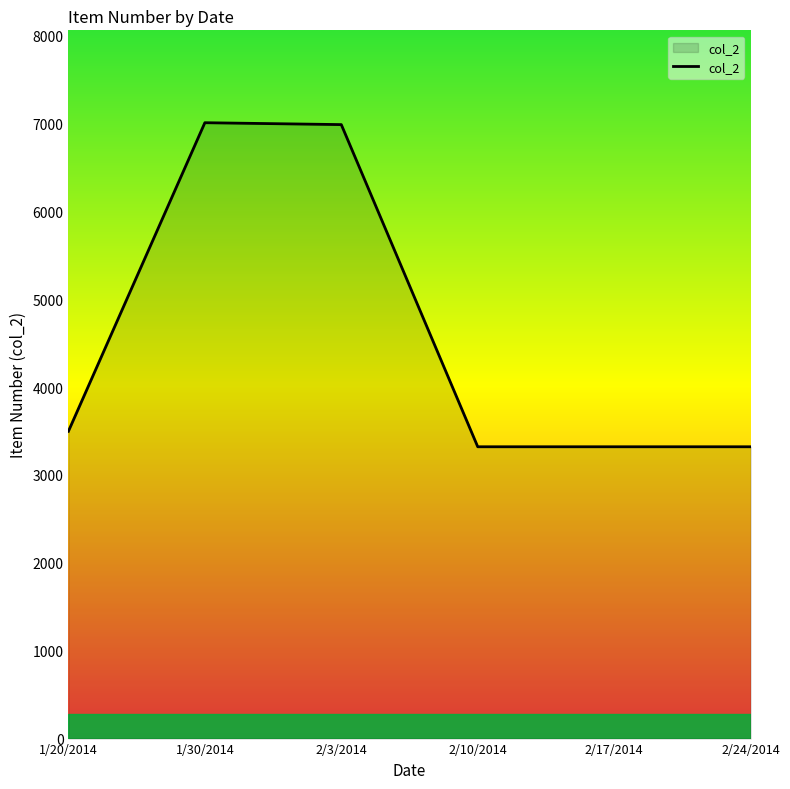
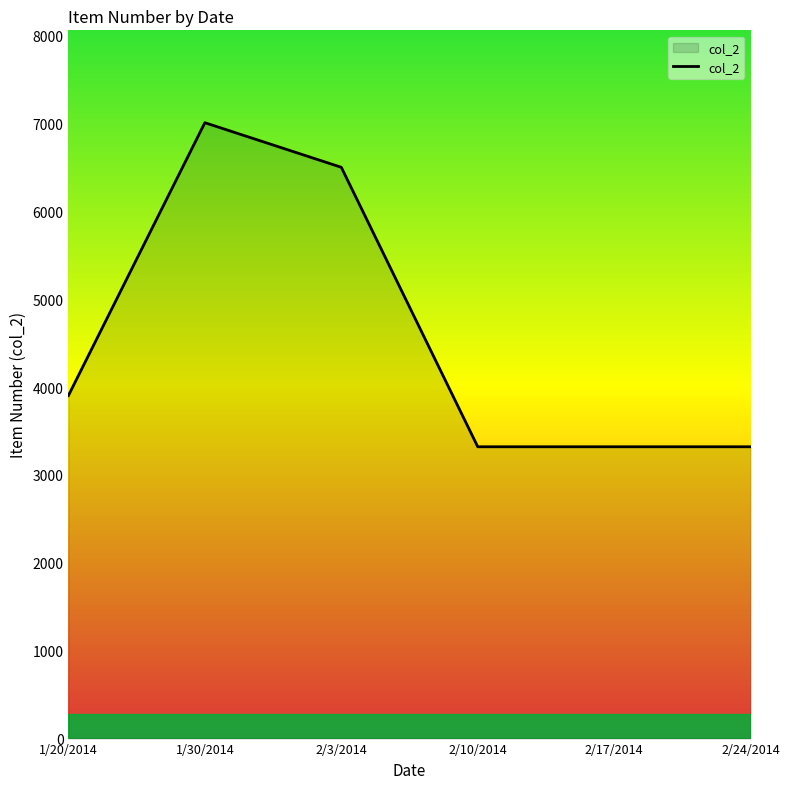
1/20/2014: 3500 -> 3900
2/3/2014: 7000 -> 6500
